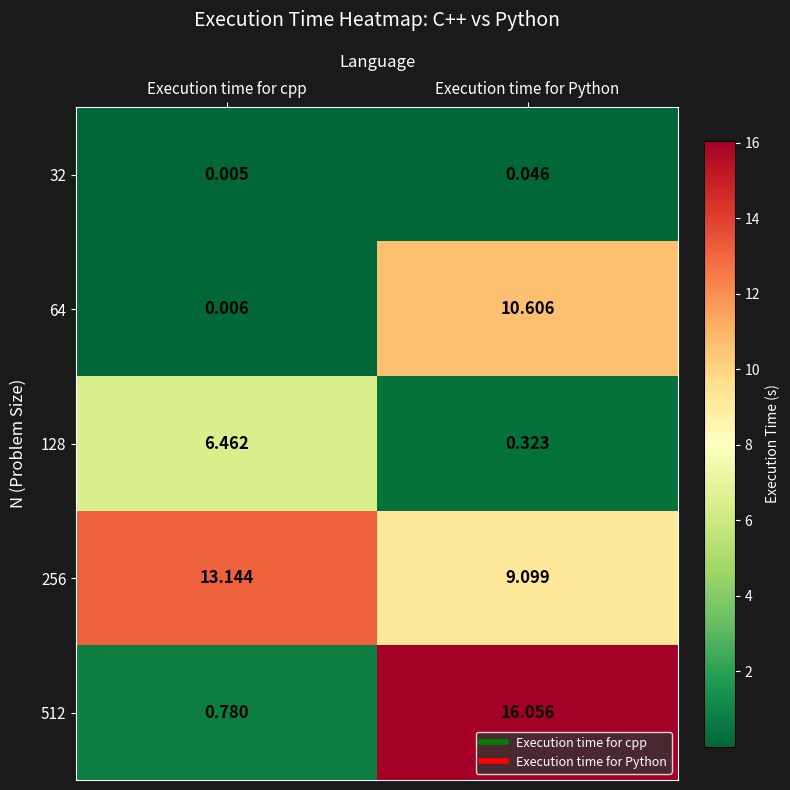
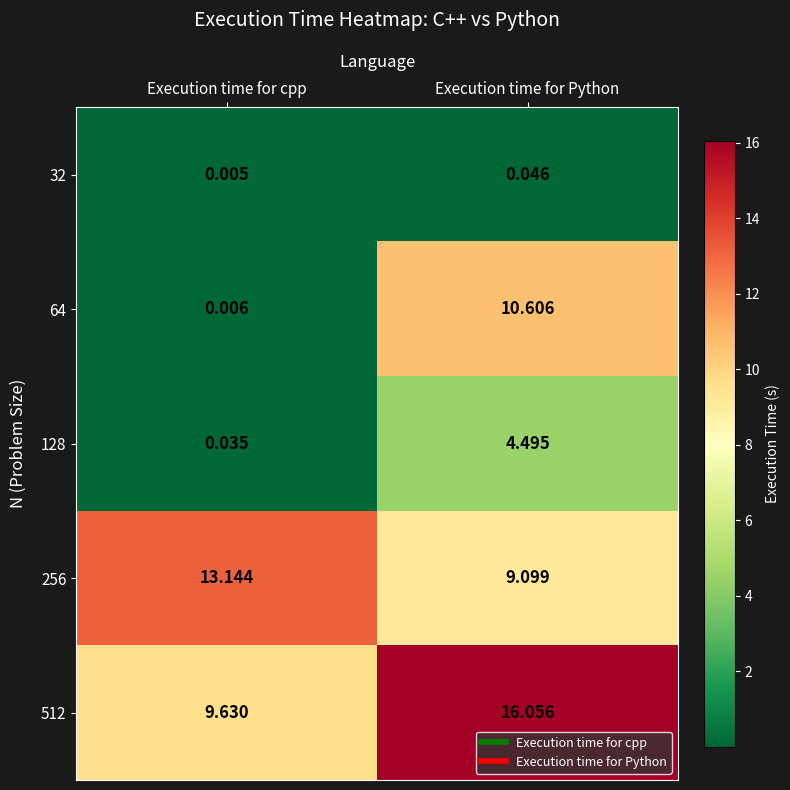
128, Execution time for cpp: 6.462 -> 0.035
128, Execution time for Python: 0.323 -> 4.495
512, Execution time for cpp: 0.780 -> 9.630
